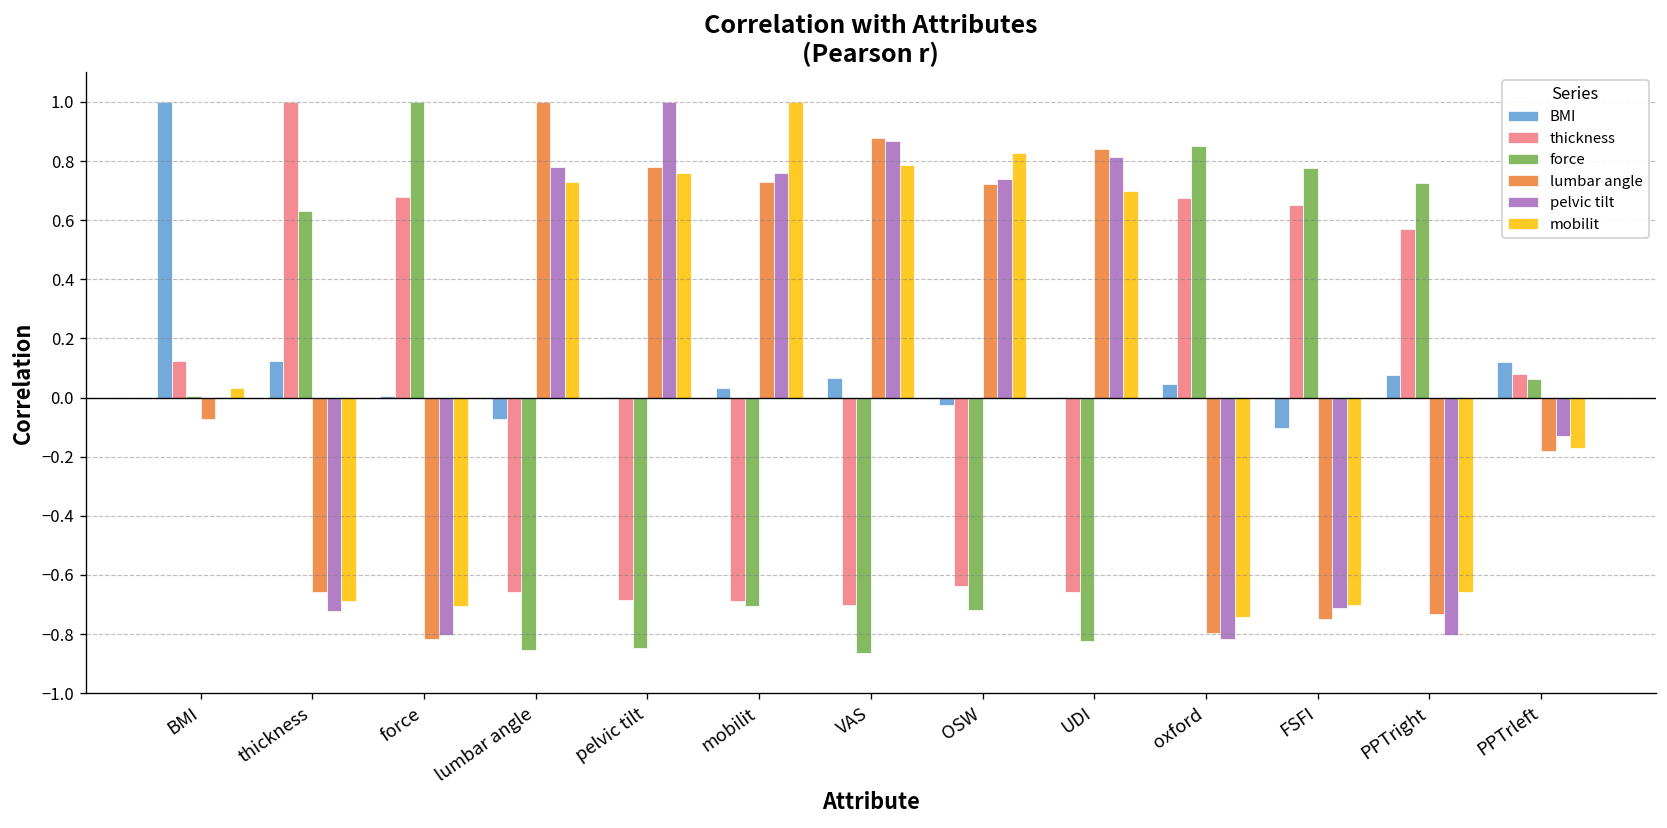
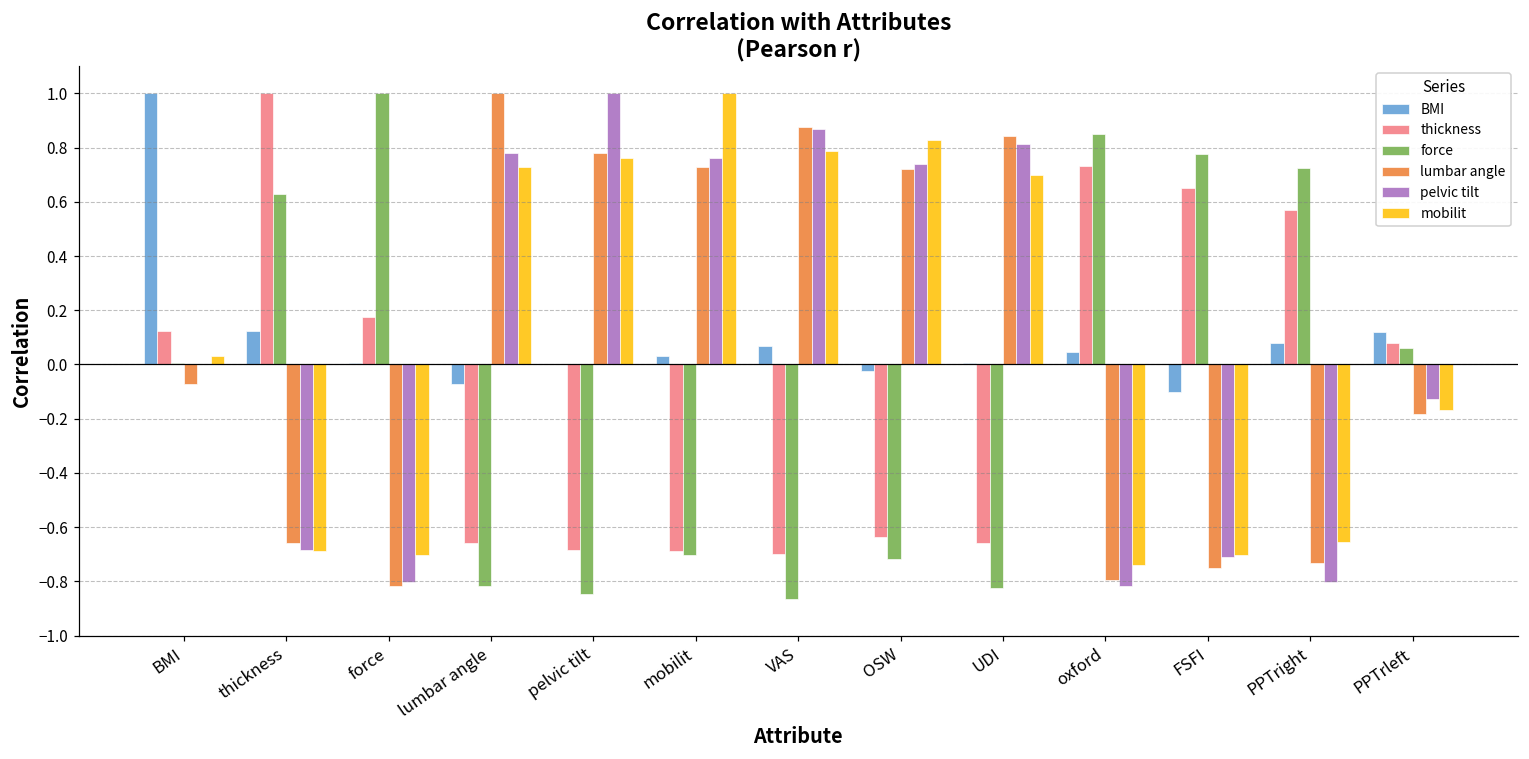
pelvic tilt, thickness: -0.72 -> -0.68
thickness, force: 0.68 -> 0.17
force, lumbar angle: -0.85 -> -0.82
thickness, oxford: 0.68 -> 0.73
